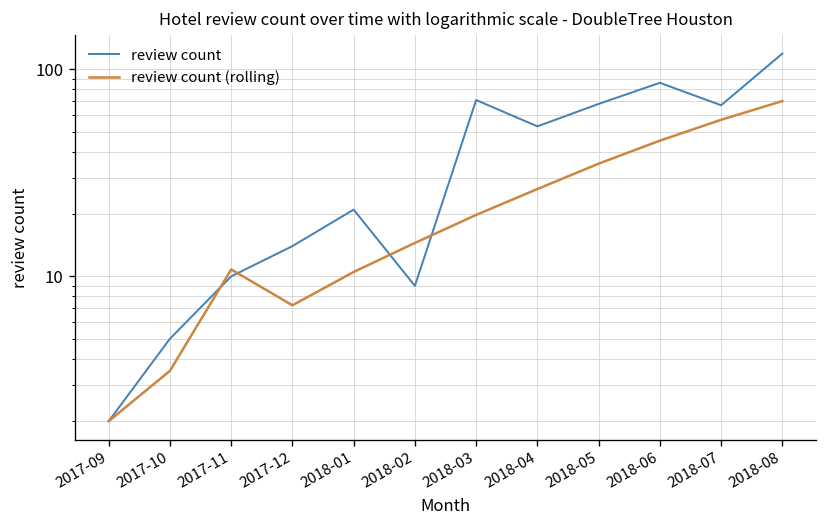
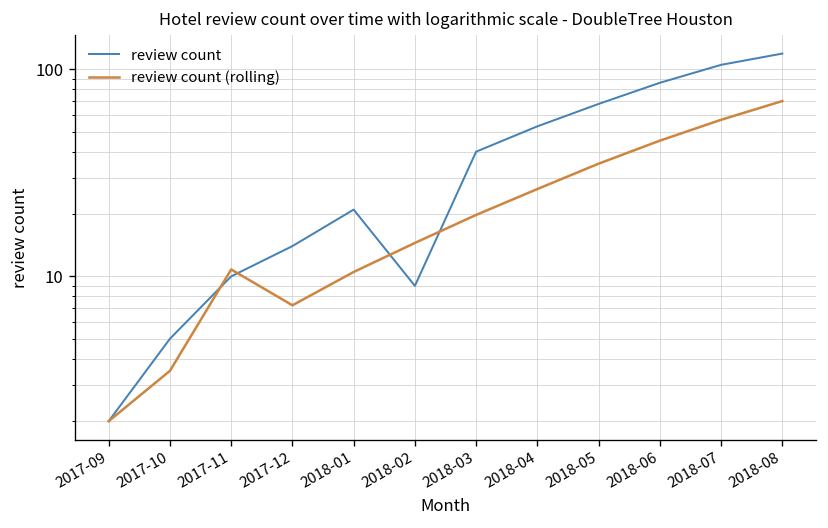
review count, 2018-03: 71 -> 40
review count, 2018-07: 67 -> 110
